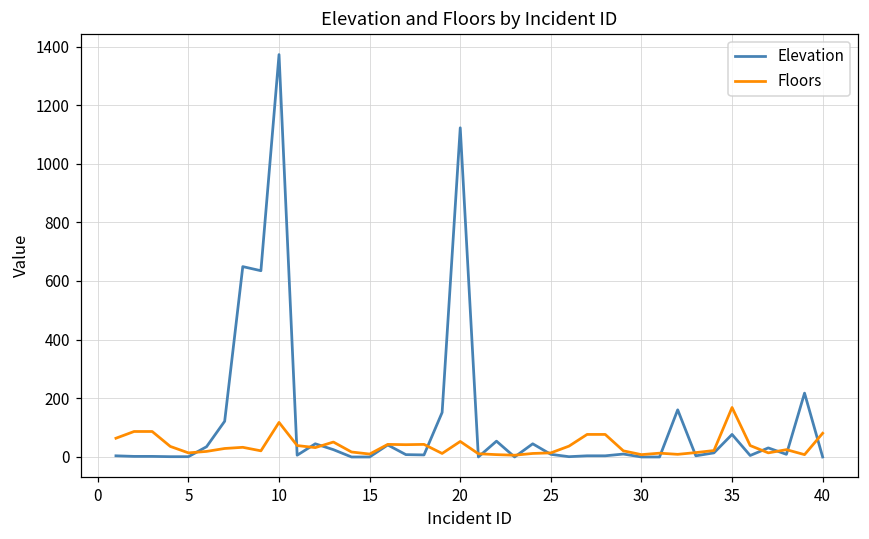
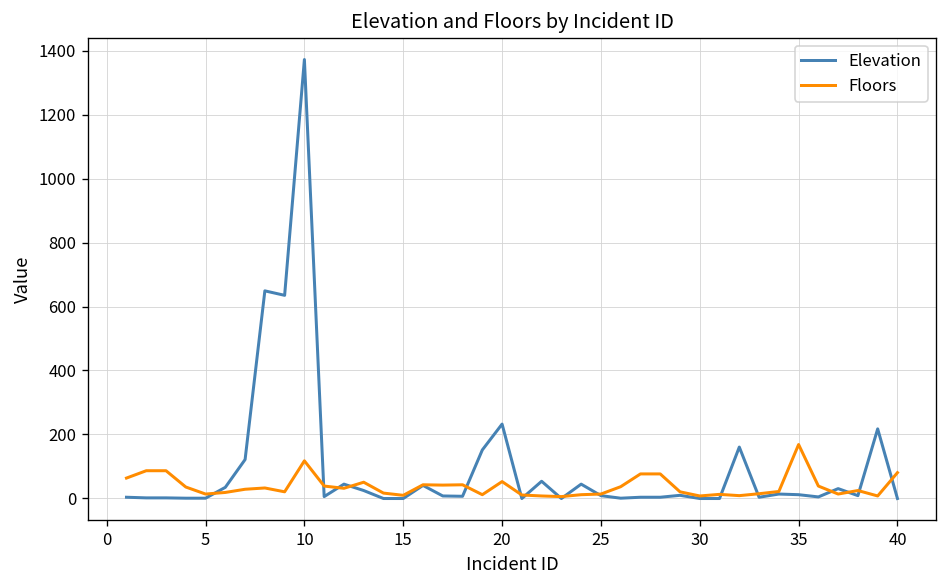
Elevation, 20: 1120 -> 230
Elevation, 35: 80 -> 10
